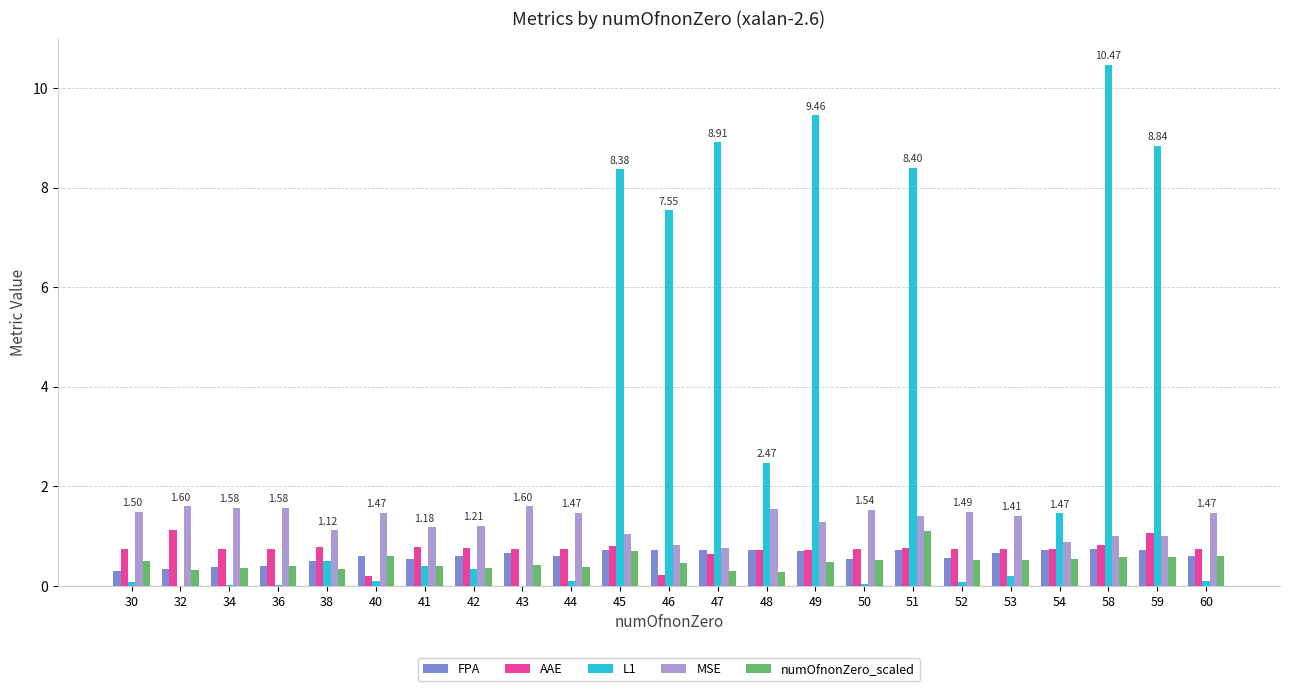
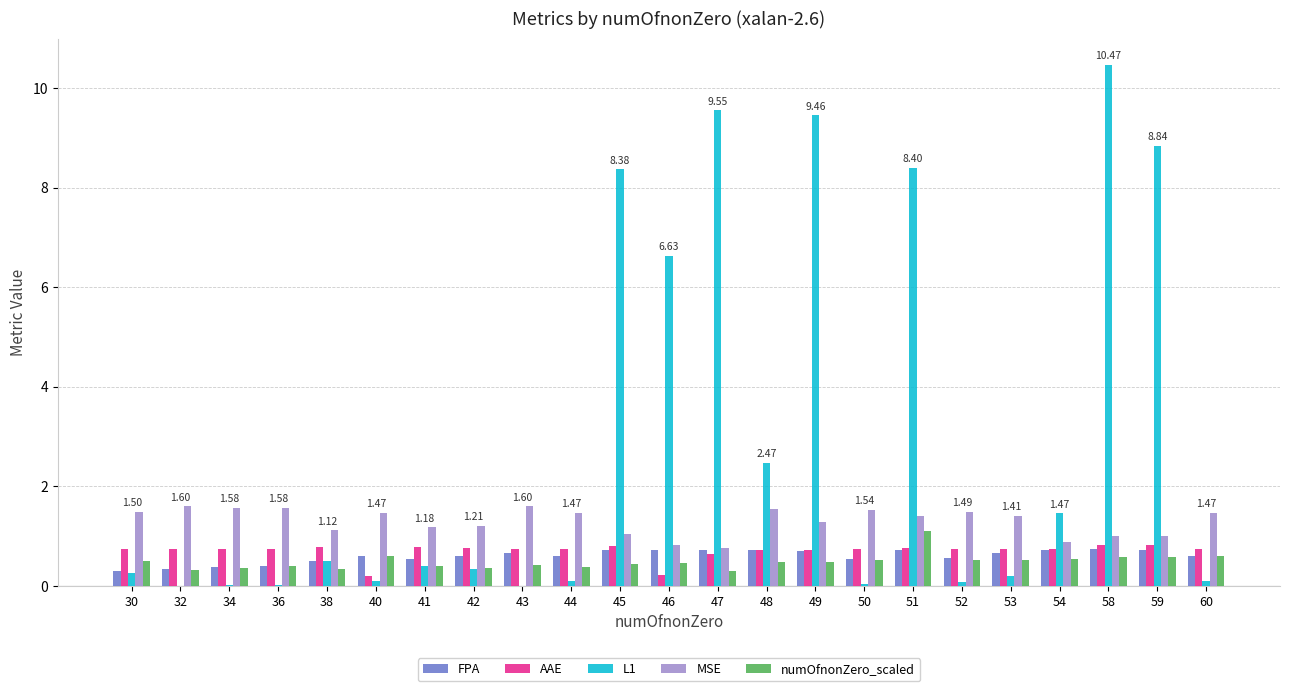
L1, 30: 0.1 -> 0.3
AAE, 32: 1.1 -> 0.7
numOfnonZero_scaled, 45: 0.7 -> 0.5
L1, 46: 7.55 -> 6.63
L1, 47: 8.91 -> 9.55
numOfnonZero_scaled, 48: 0.3 -> 0.5
AAE, 59: 1.1 -> 0.8
